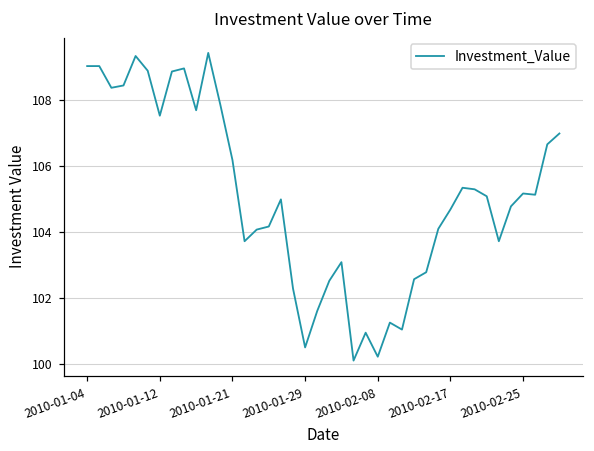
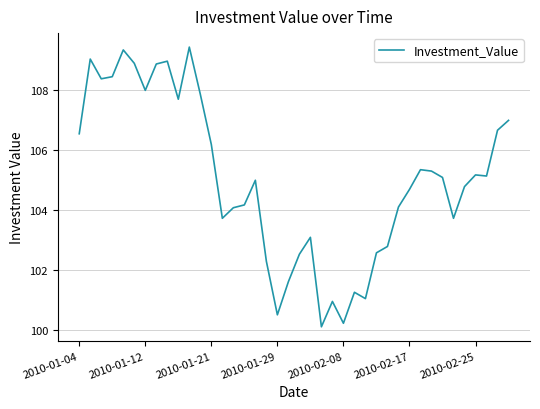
2010-01-04: 109.0 -> 106.5
2010-01-12: 107.5 -> 108.0
